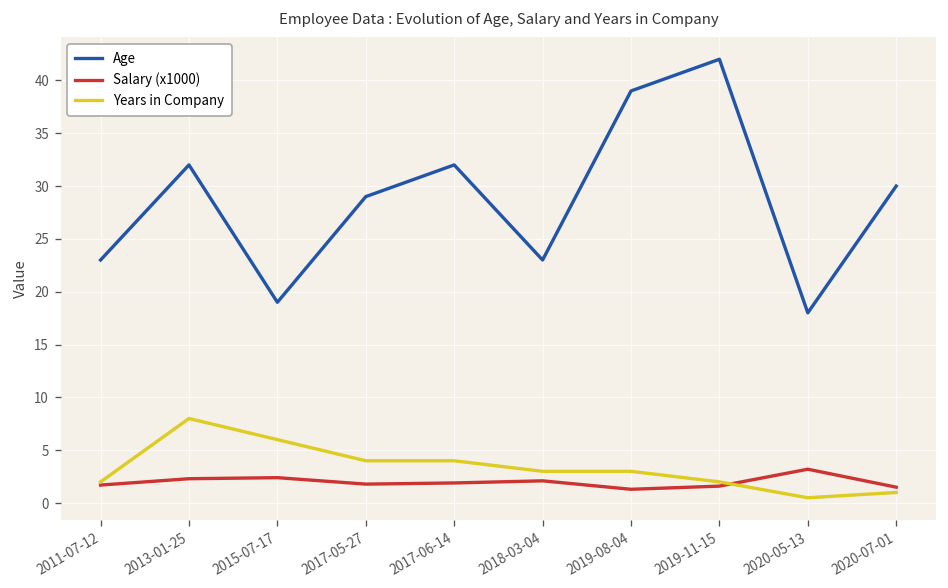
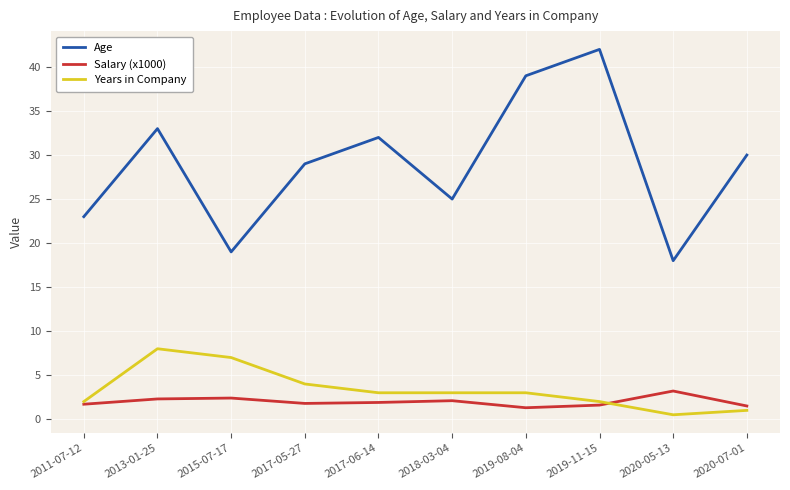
Age, 2013-01-25: 32 -> 33
Years in Company, 2015-07-17: 6 -> 7
Years in Company, 2017-06-14: 4 -> 3
Age, 2018-03-04: 23 -> 25
